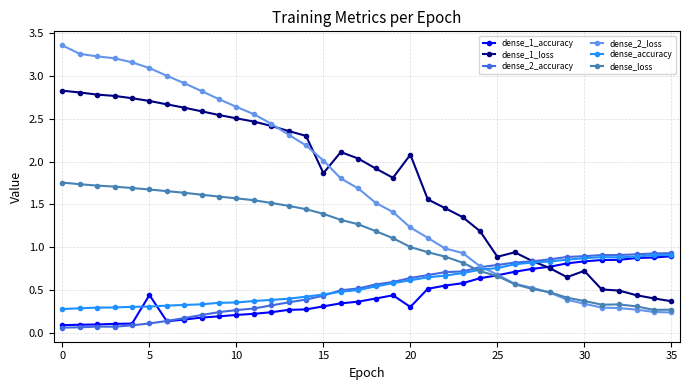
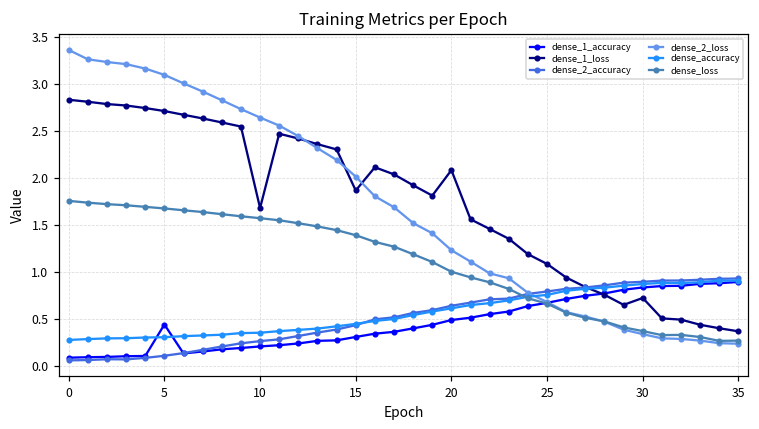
dense_1_loss, 10: 2.5 -> 1.7
dense_1_accuracy, 20: 0.3 -> 0.5
dense_1_loss, 25: 0.9 -> 1.1
